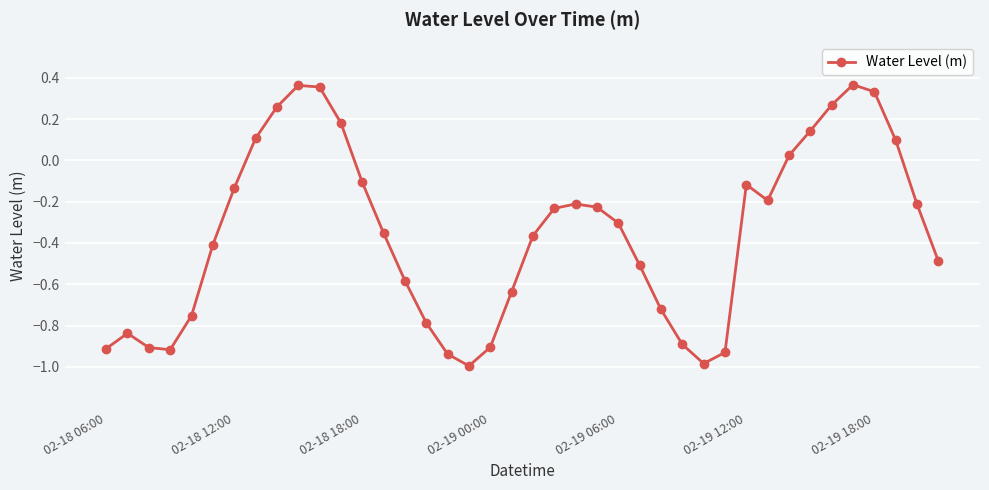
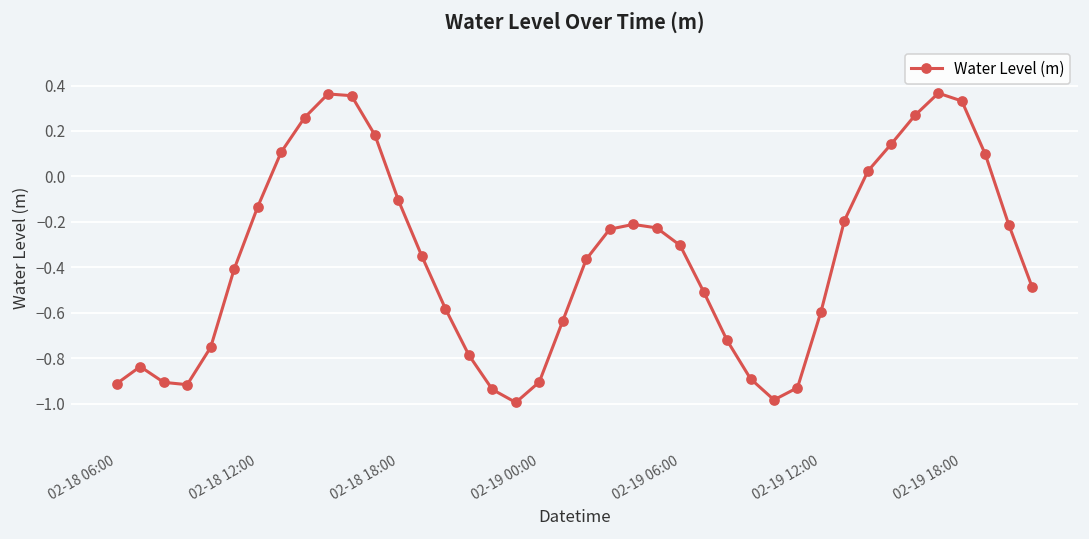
02-19 12:00: -0.12 -> -0.60
